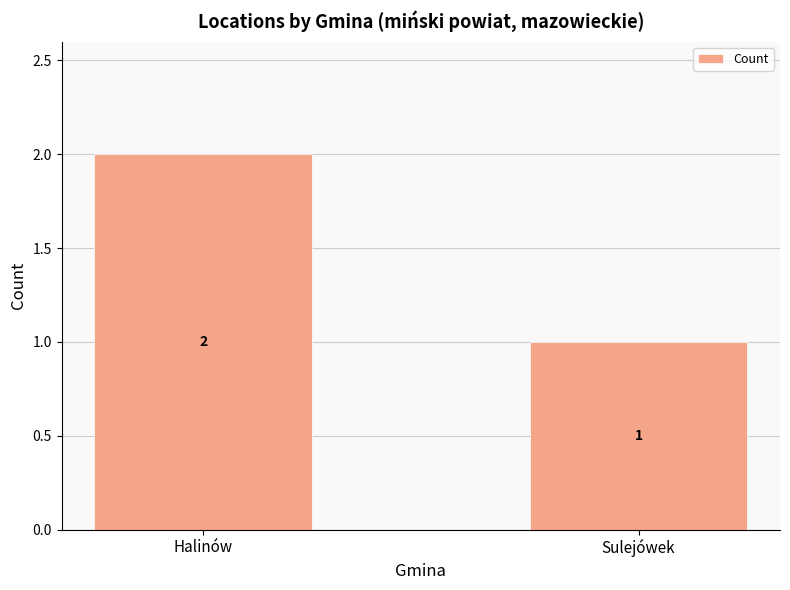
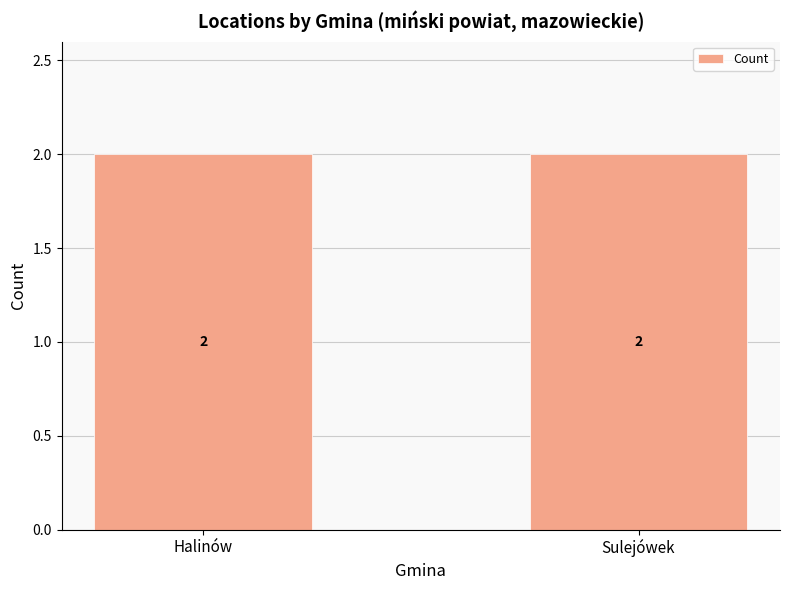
Sulejówek: 1 -> 2
